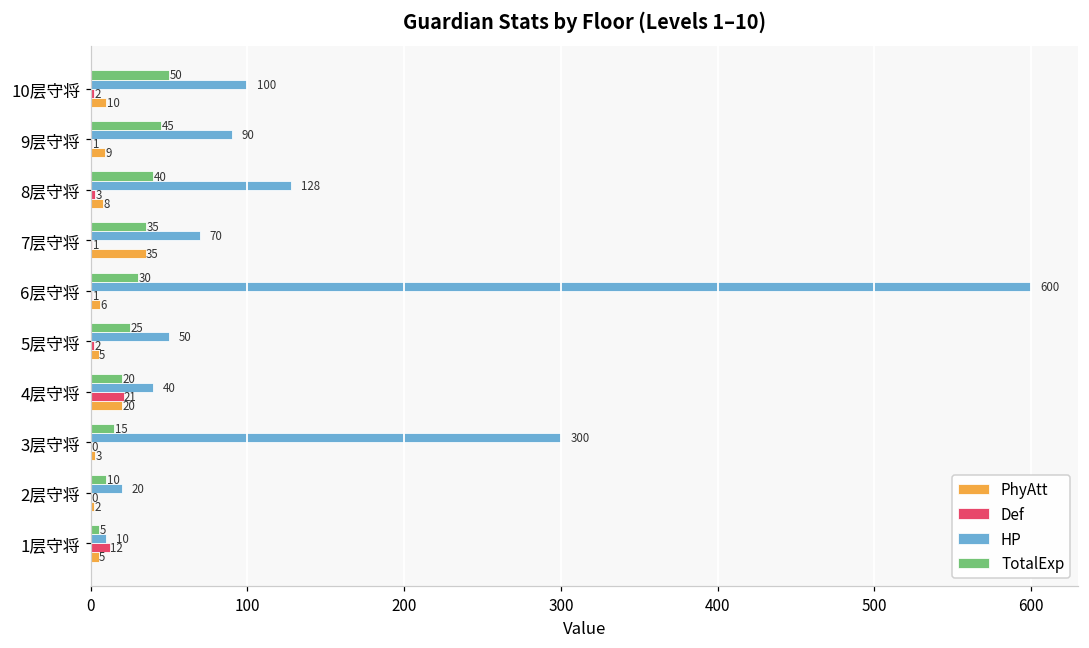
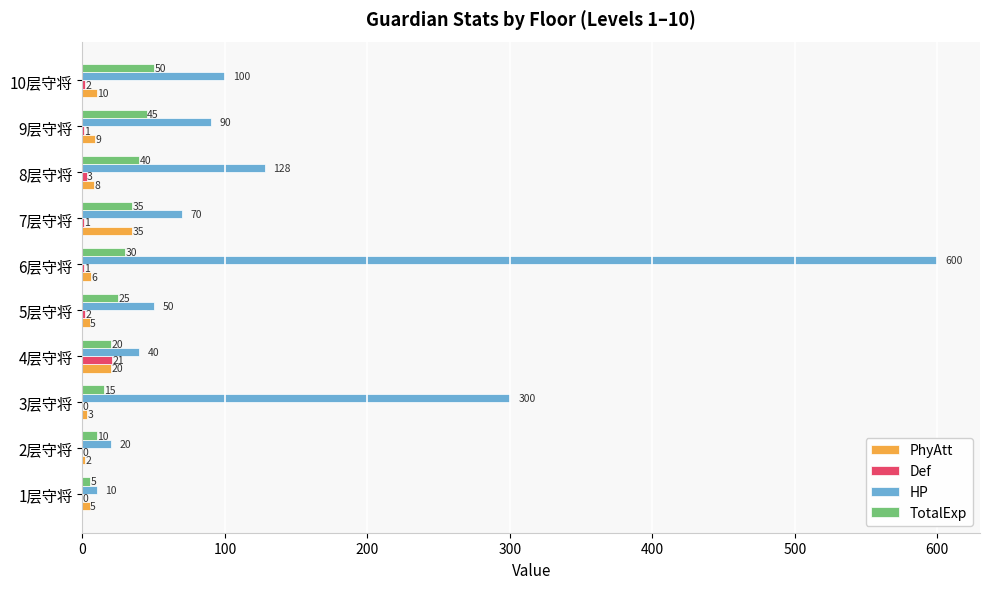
Def, 1层守将: 12 -> 0
